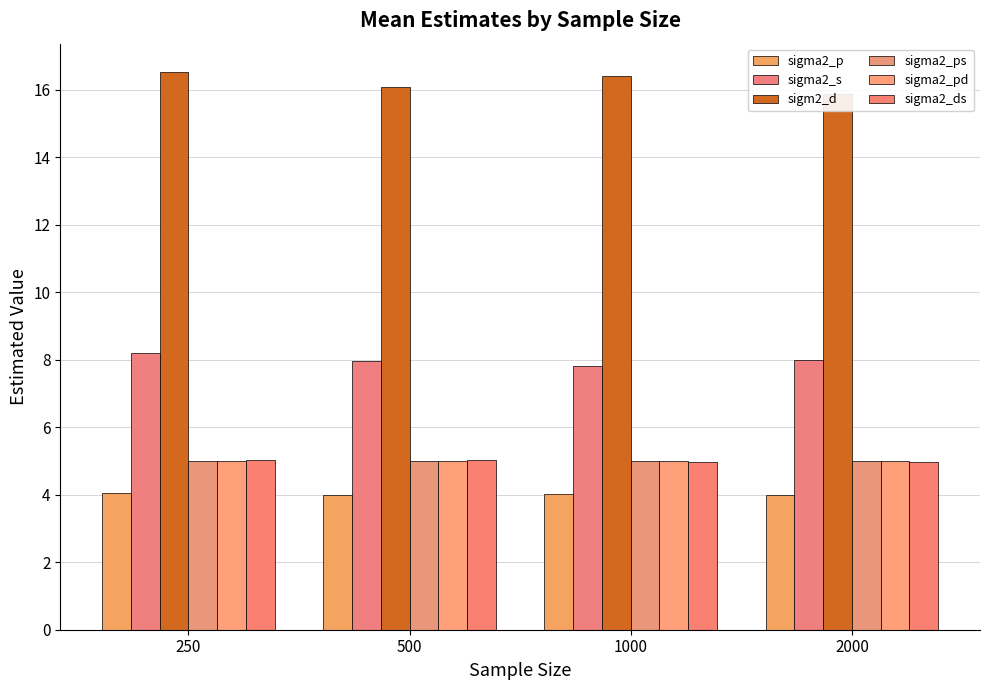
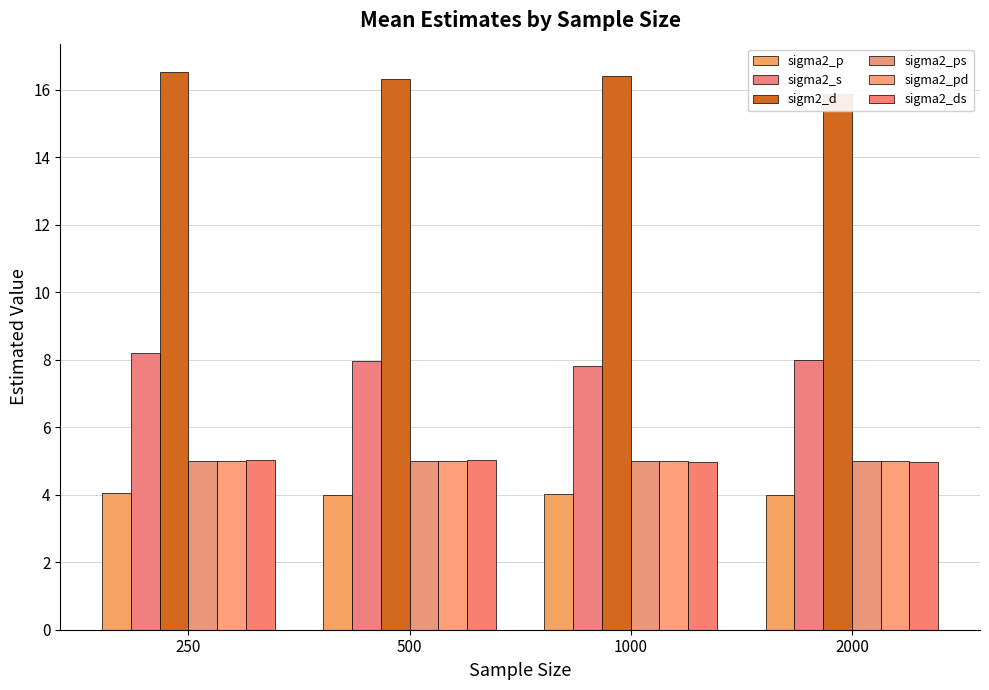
sigm2_d, 500: 16.1 -> 16.3
